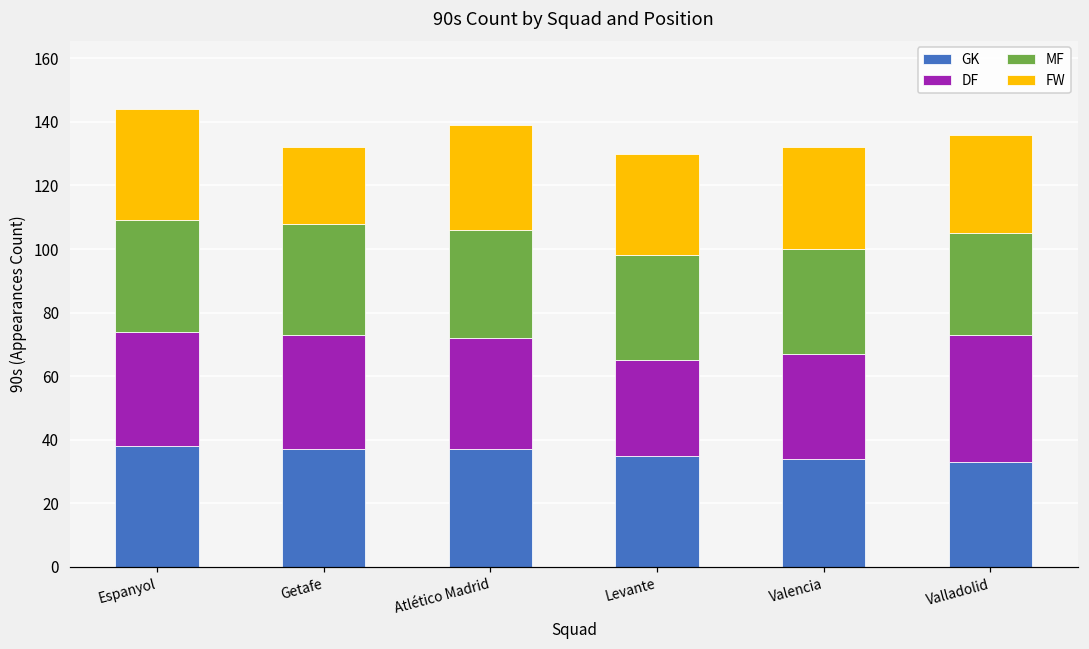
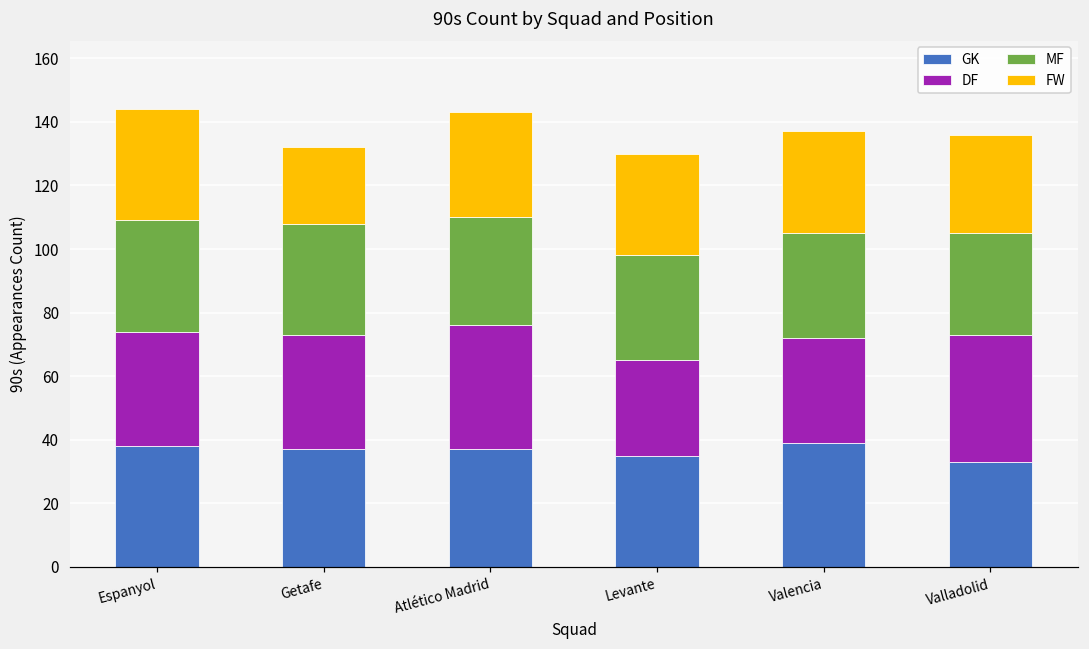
DF, Atlético Madrid: 35 -> 39
GK, Valencia: 34 -> 39
